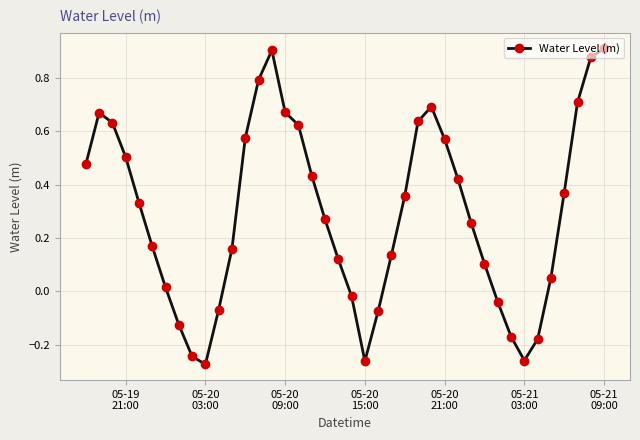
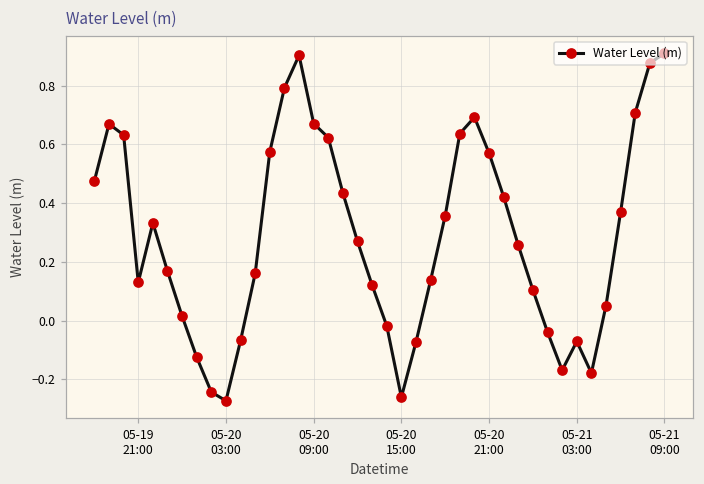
05-19 21:00: 0.50 -> 0.13
05-21 03:00: -0.26 -> -0.07
